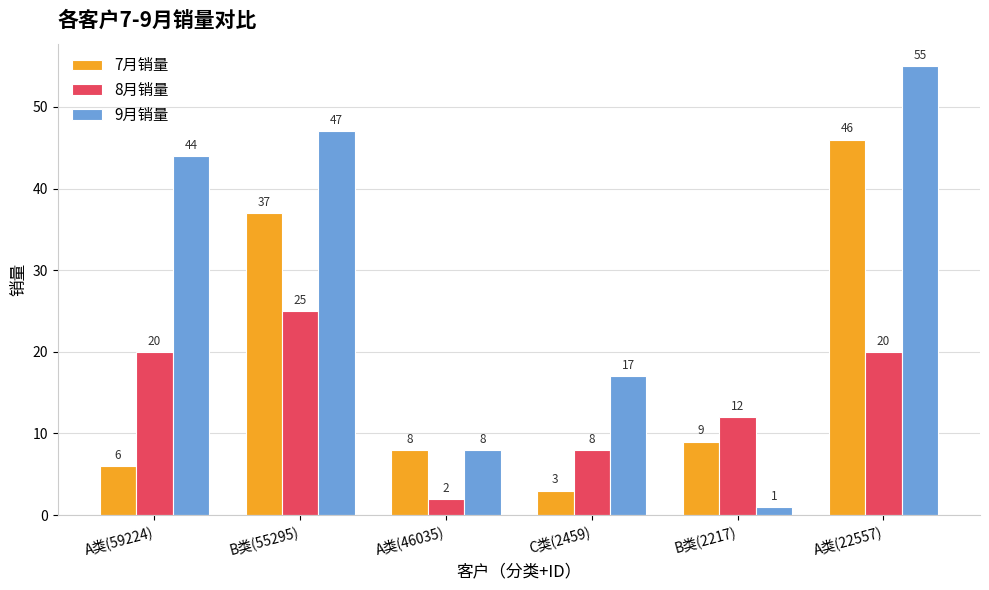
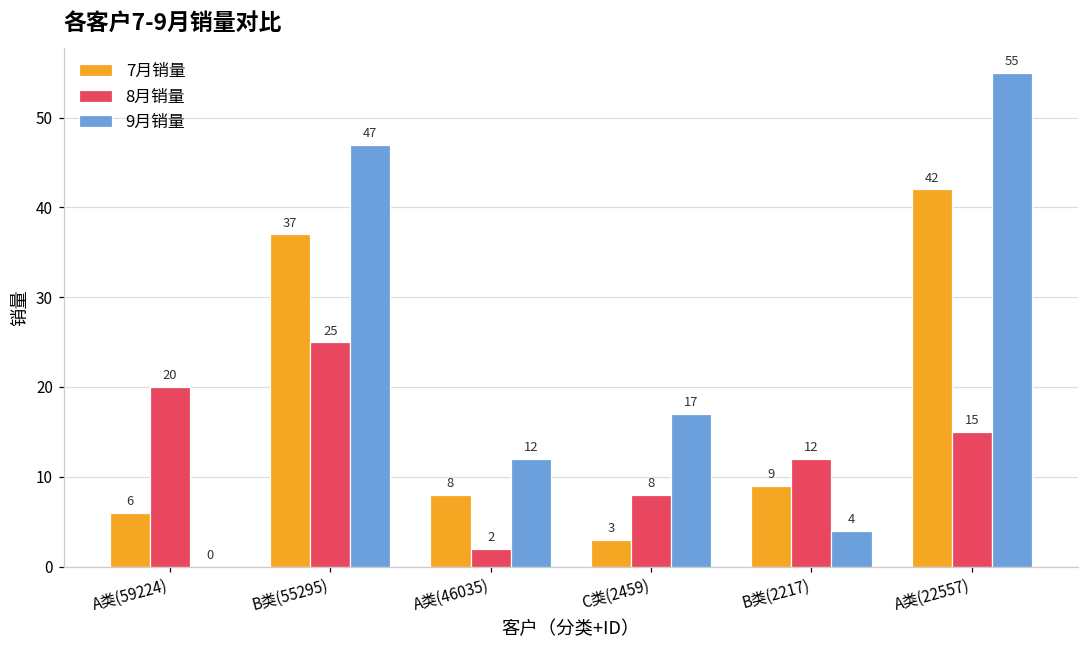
9月销量, A类(59224): 44 -> 0
9月销量, A类(46035): 8 -> 12
9月销量, B类(2217): 1 -> 4
7月销量, A类(22557): 46 -> 42
8月销量, A类(22557): 20 -> 15
